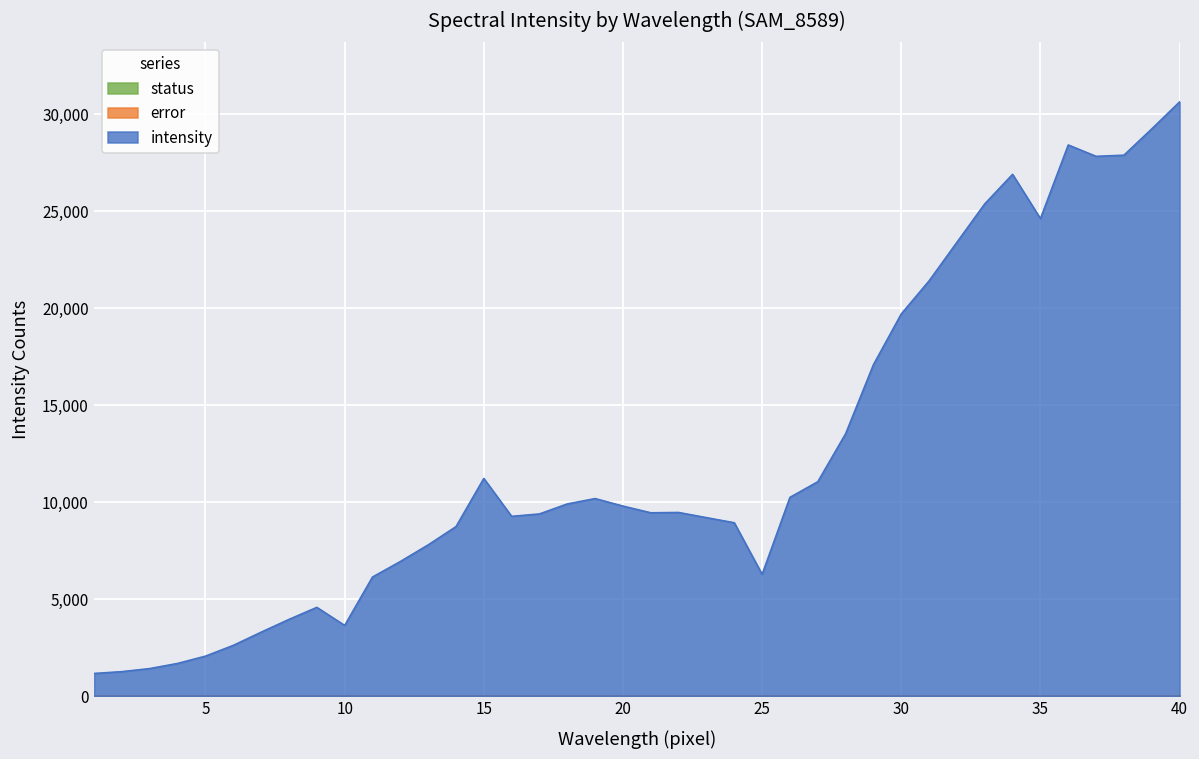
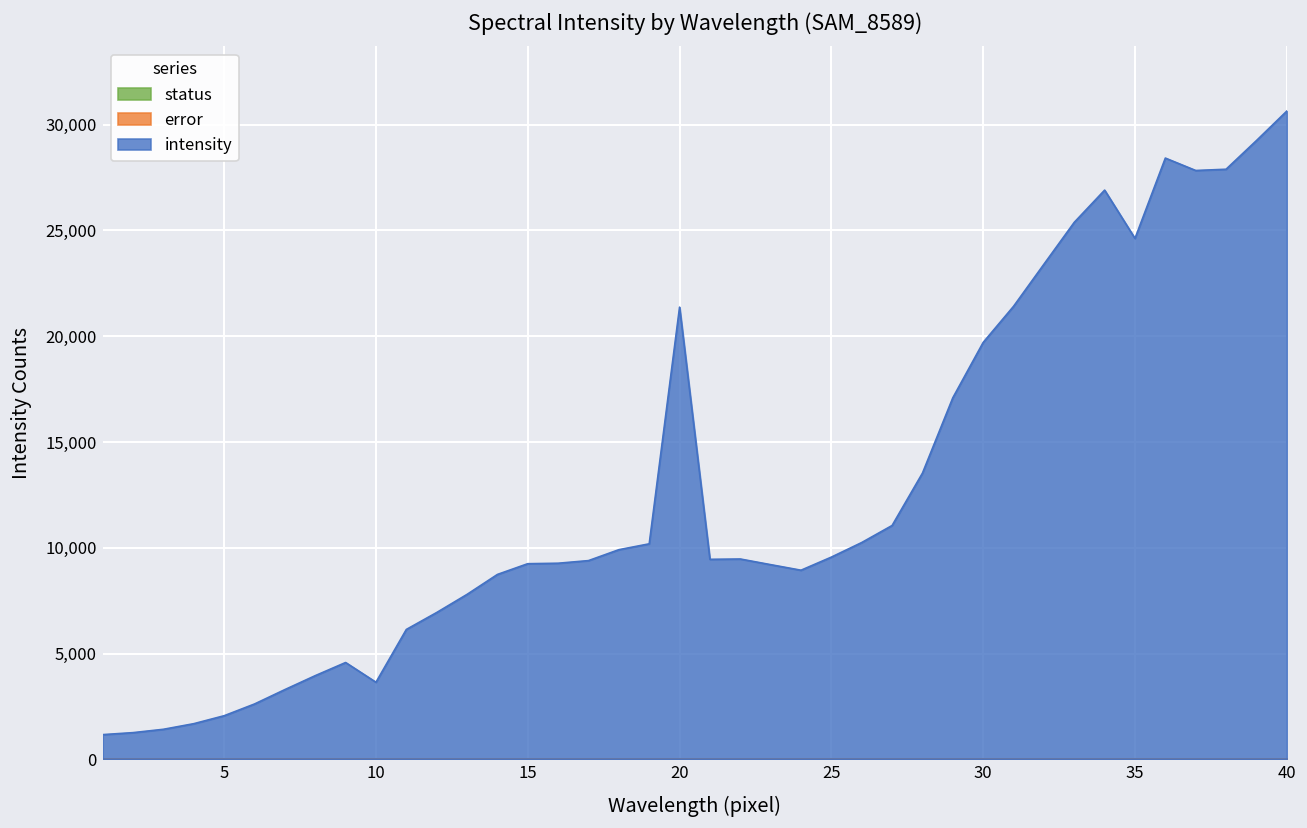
intensity, 15: 11,200 -> 9,200
intensity, 20: 9,800 -> 21,400
intensity, 25: 6,300 -> 9,600
